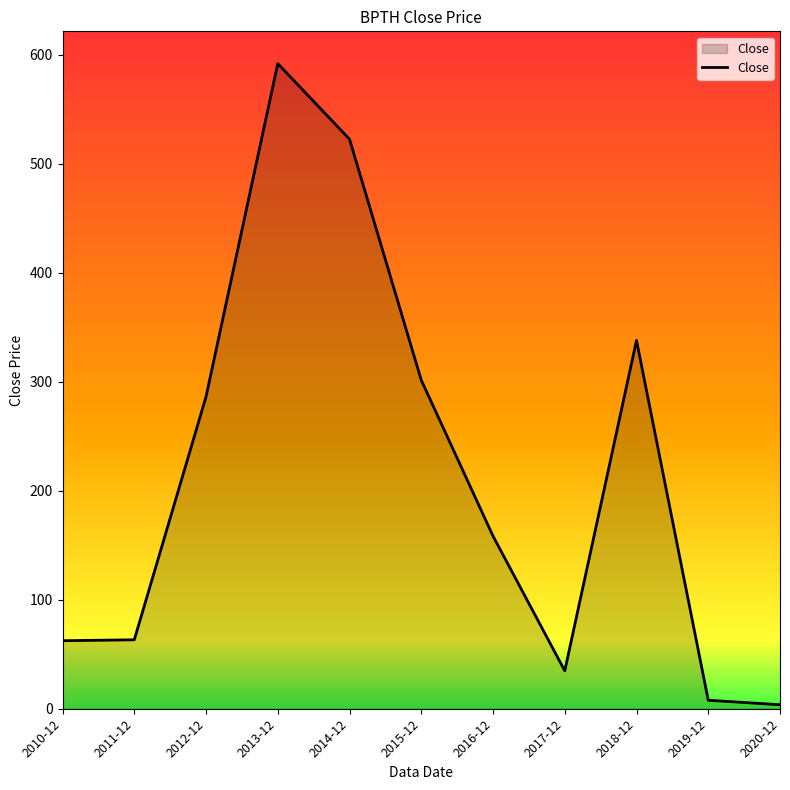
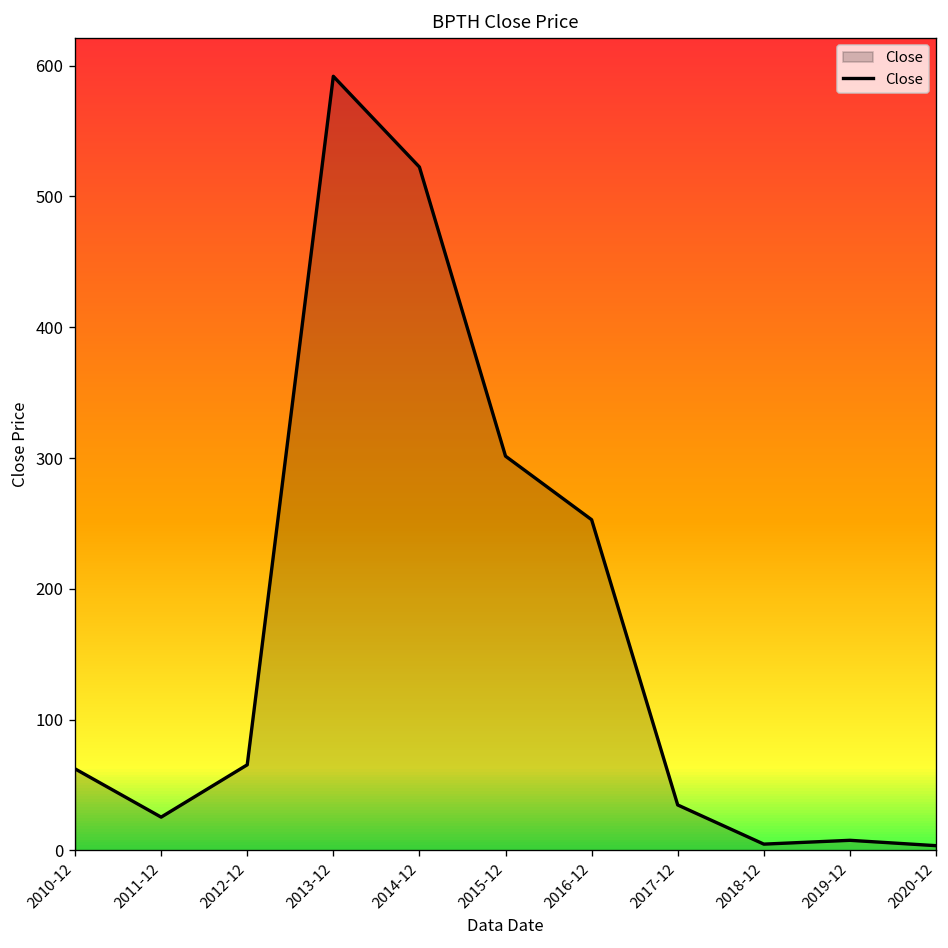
2011-12: 63 -> 25
2012-12: 286 -> 66
2016-12: 158 -> 253
2018-12: 338 -> 5
